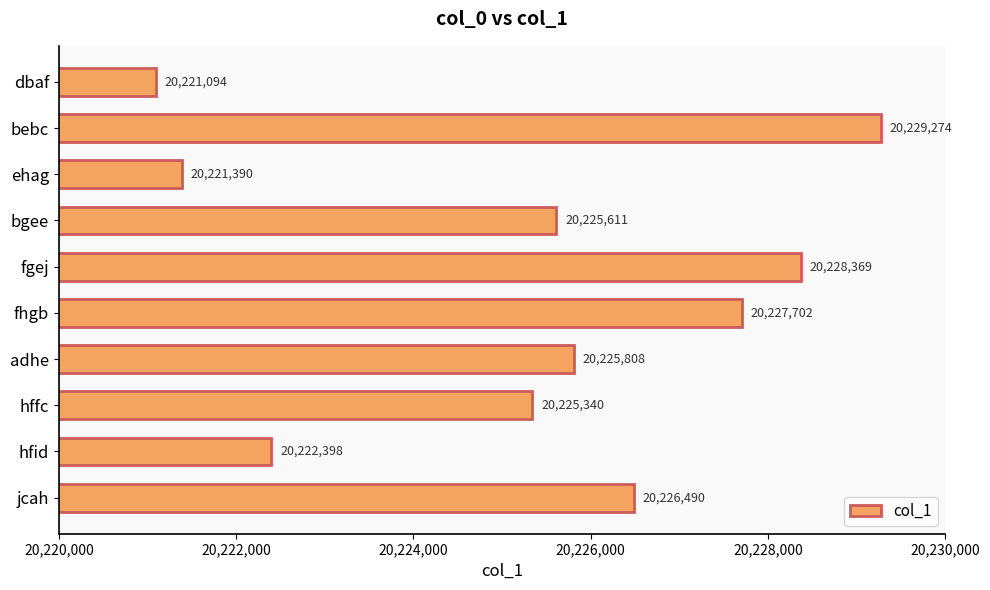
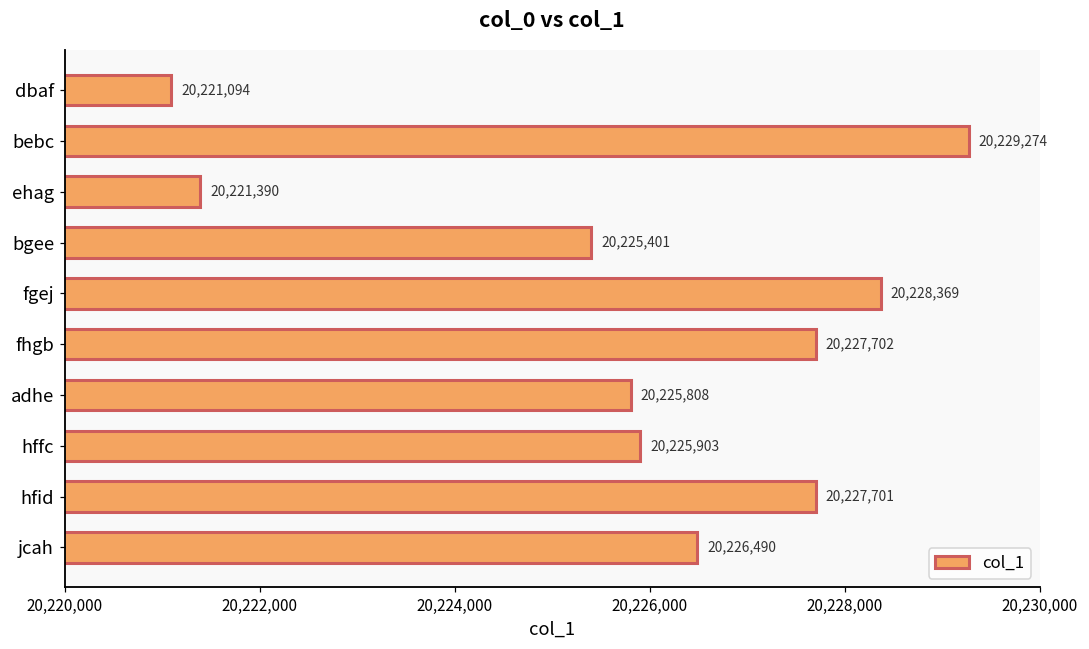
bgee: 20,225,611 -> 20,225,401
hffc: 20,225,340 -> 20,225,903
hfid: 20,222,398 -> 20,227,701
